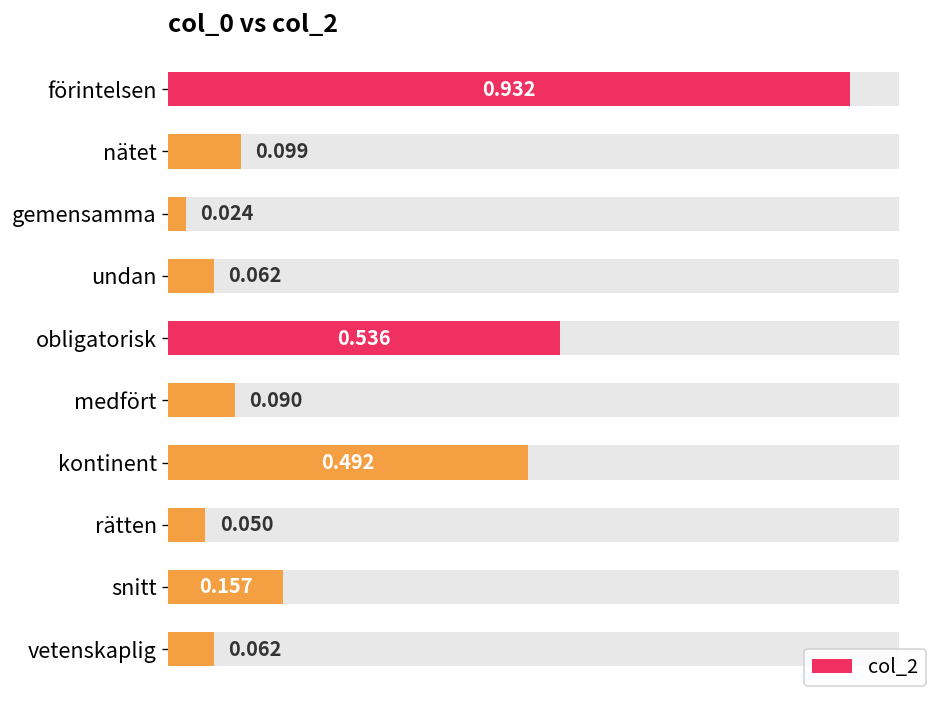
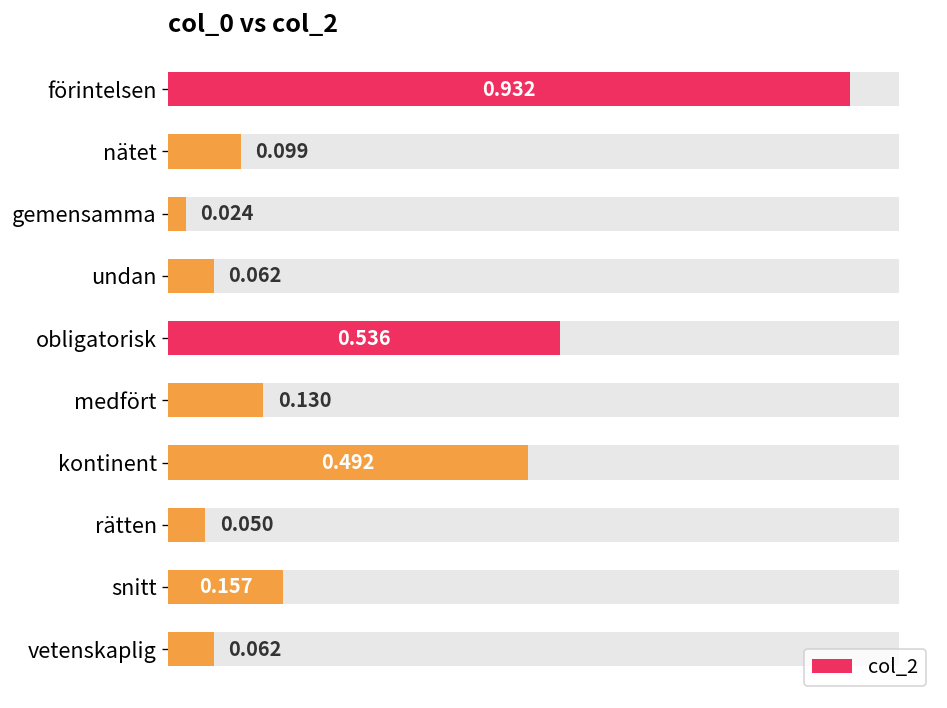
col_2, medfört: 0.090 -> 0.130
